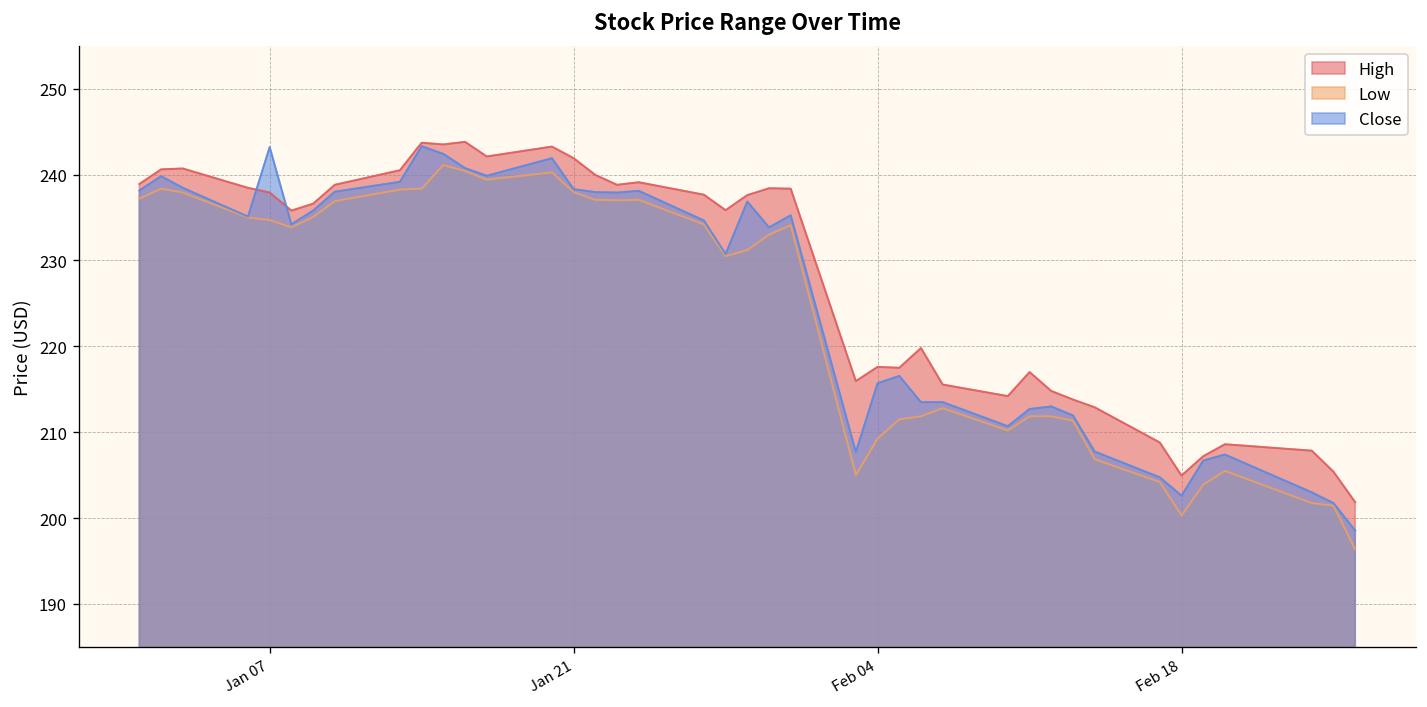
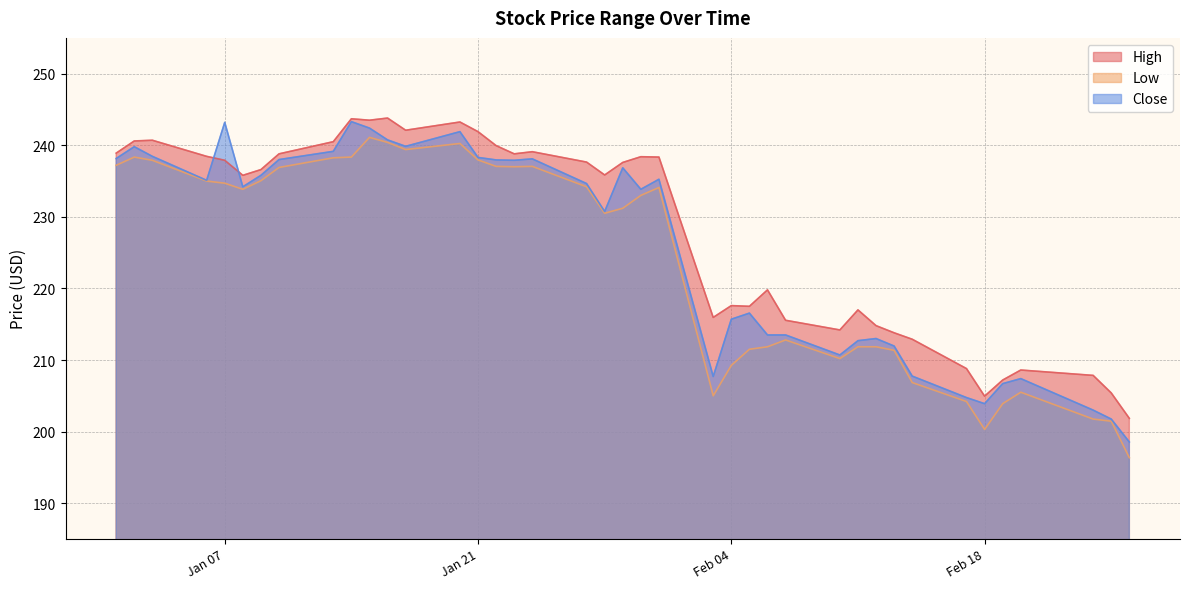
Close, Feb 18: 203 -> 204
